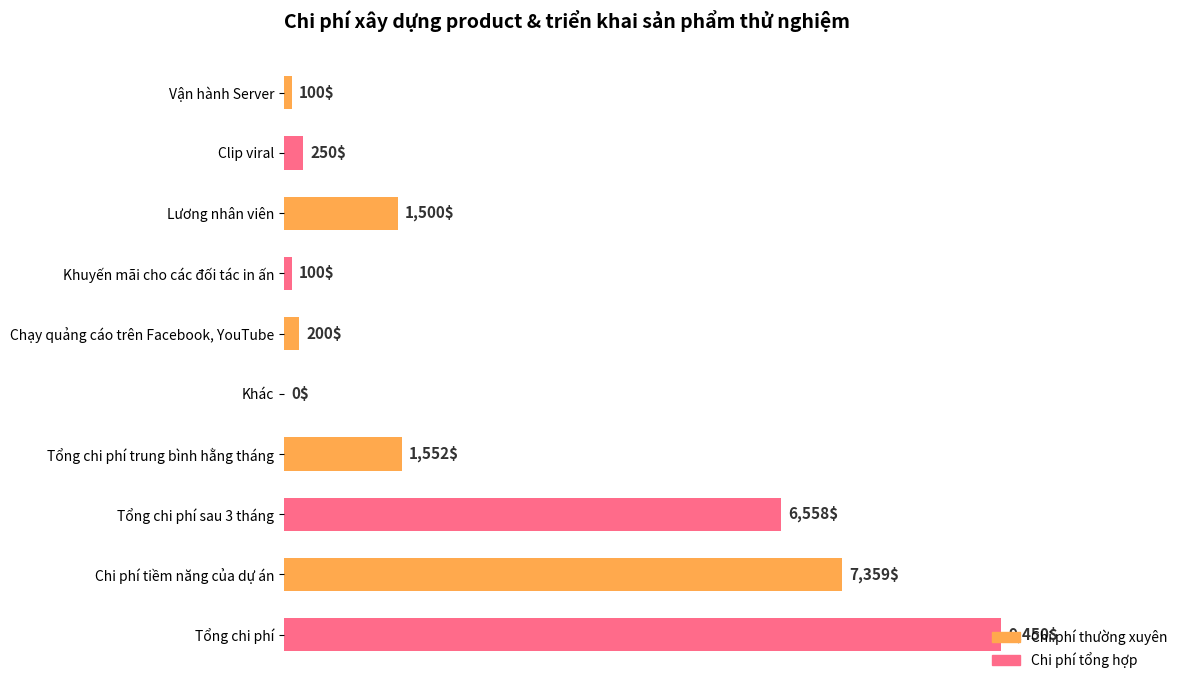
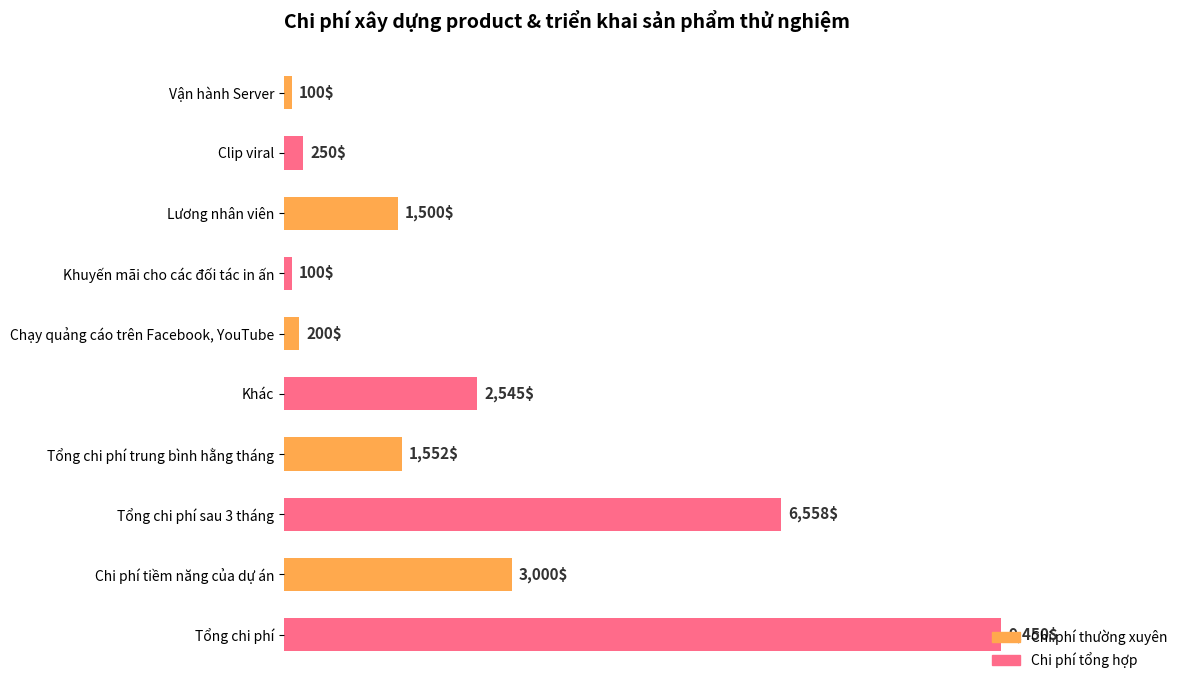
Khác: 0$ -> 2,545$
Chi phí tiềm năng của dự án: 7,359$ -> 3,000$
